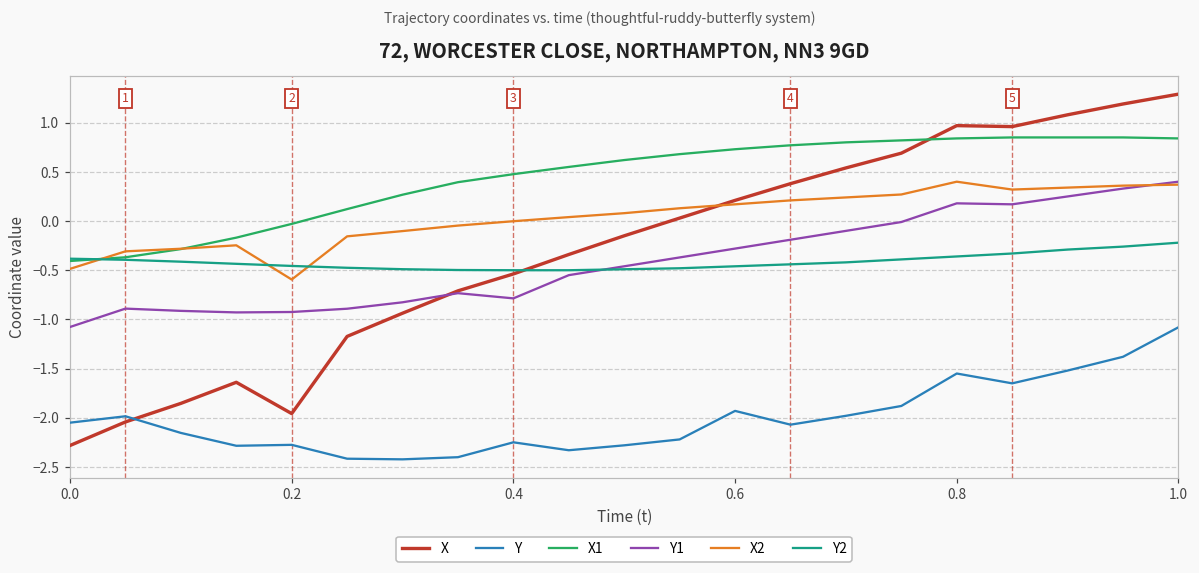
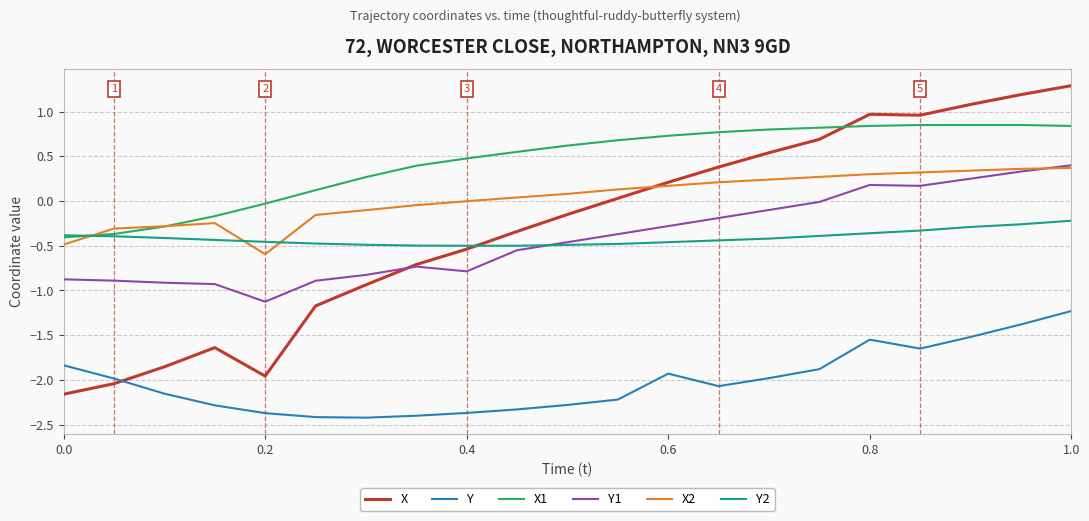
X, 0.0: -2.3 -> -2.2
Y, 0.0: -2.0 -> -1.8
Y1, 0.0: -1.1 -> -0.9
Y, 0.2: -2.3 -> -2.4
Y1, 0.2: -0.9 -> -1.1
Y, 0.4: -2.2 -> -2.4
X2, 0.8: 0.4 -> 0.3
Y, 1.0: -1.1 -> -1.2
